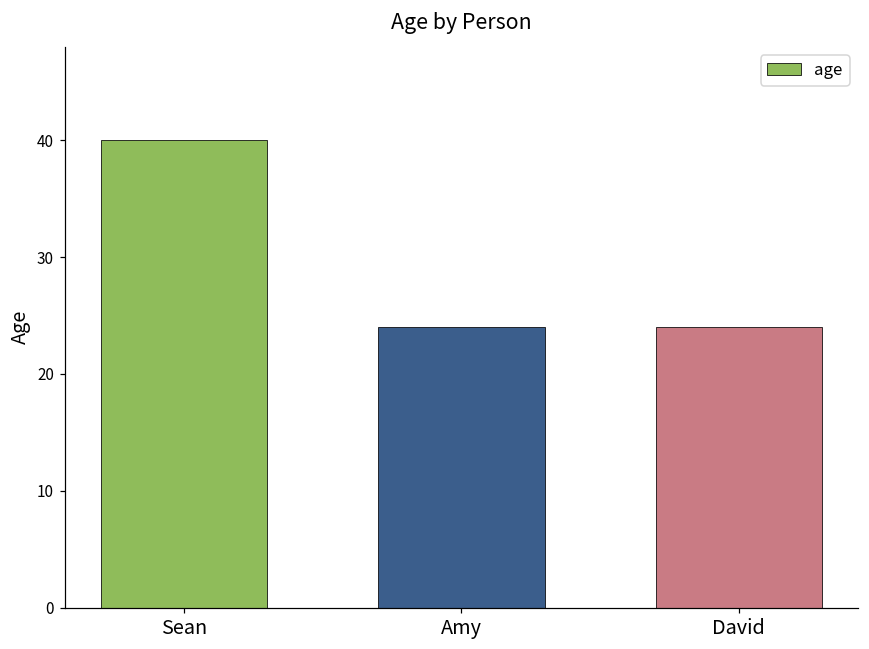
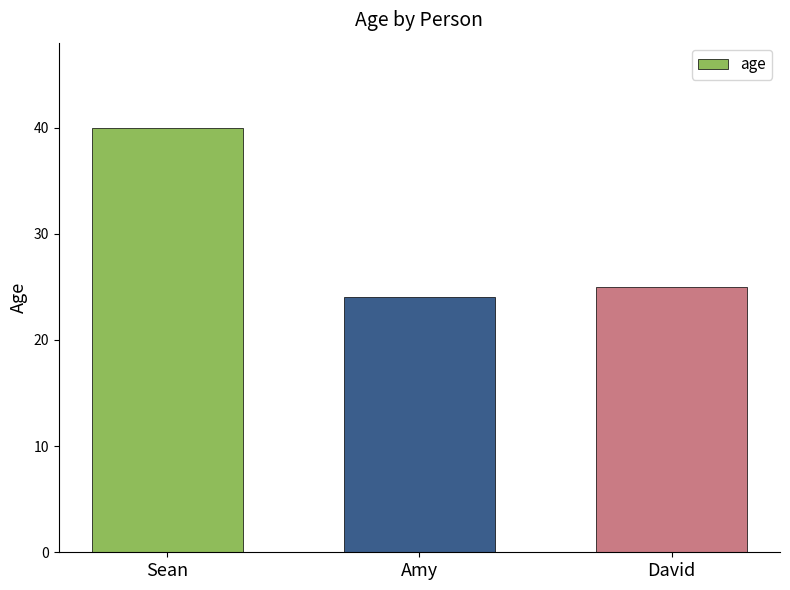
David: 24 -> 25
